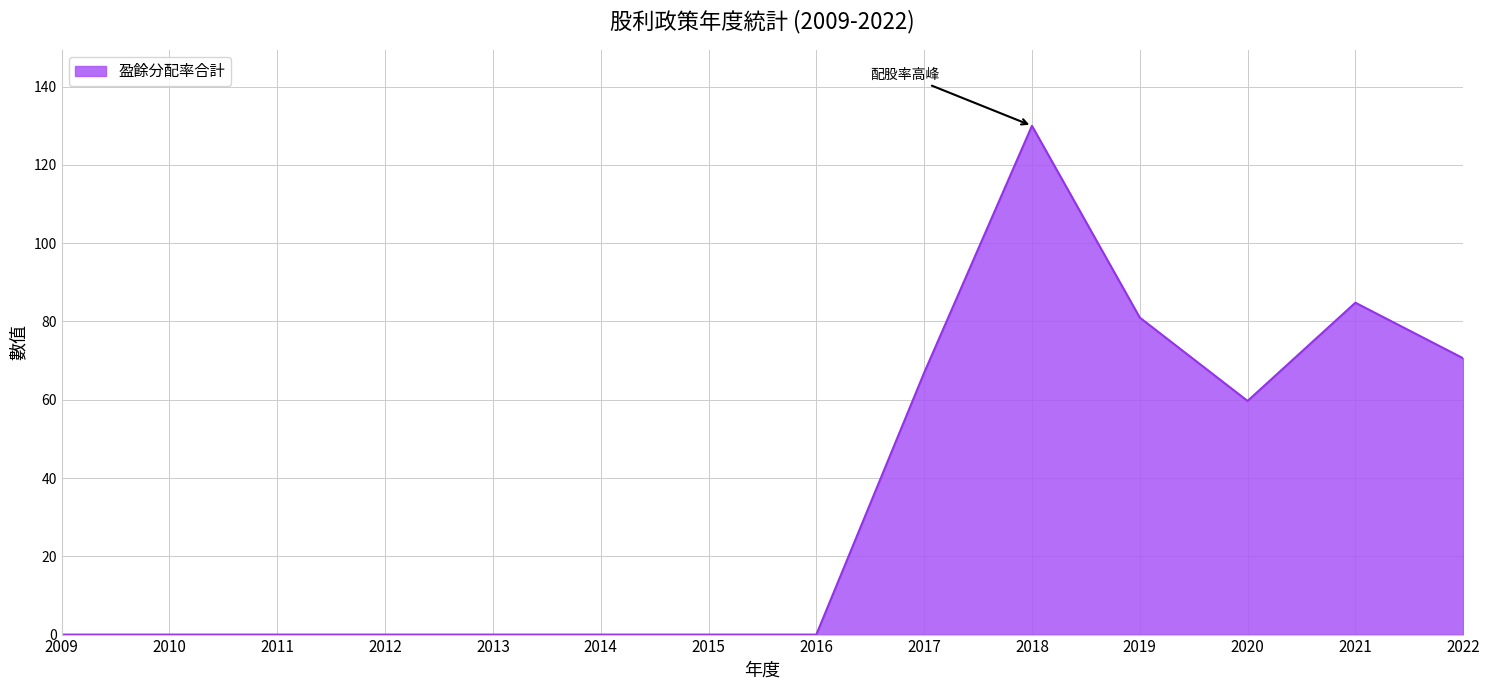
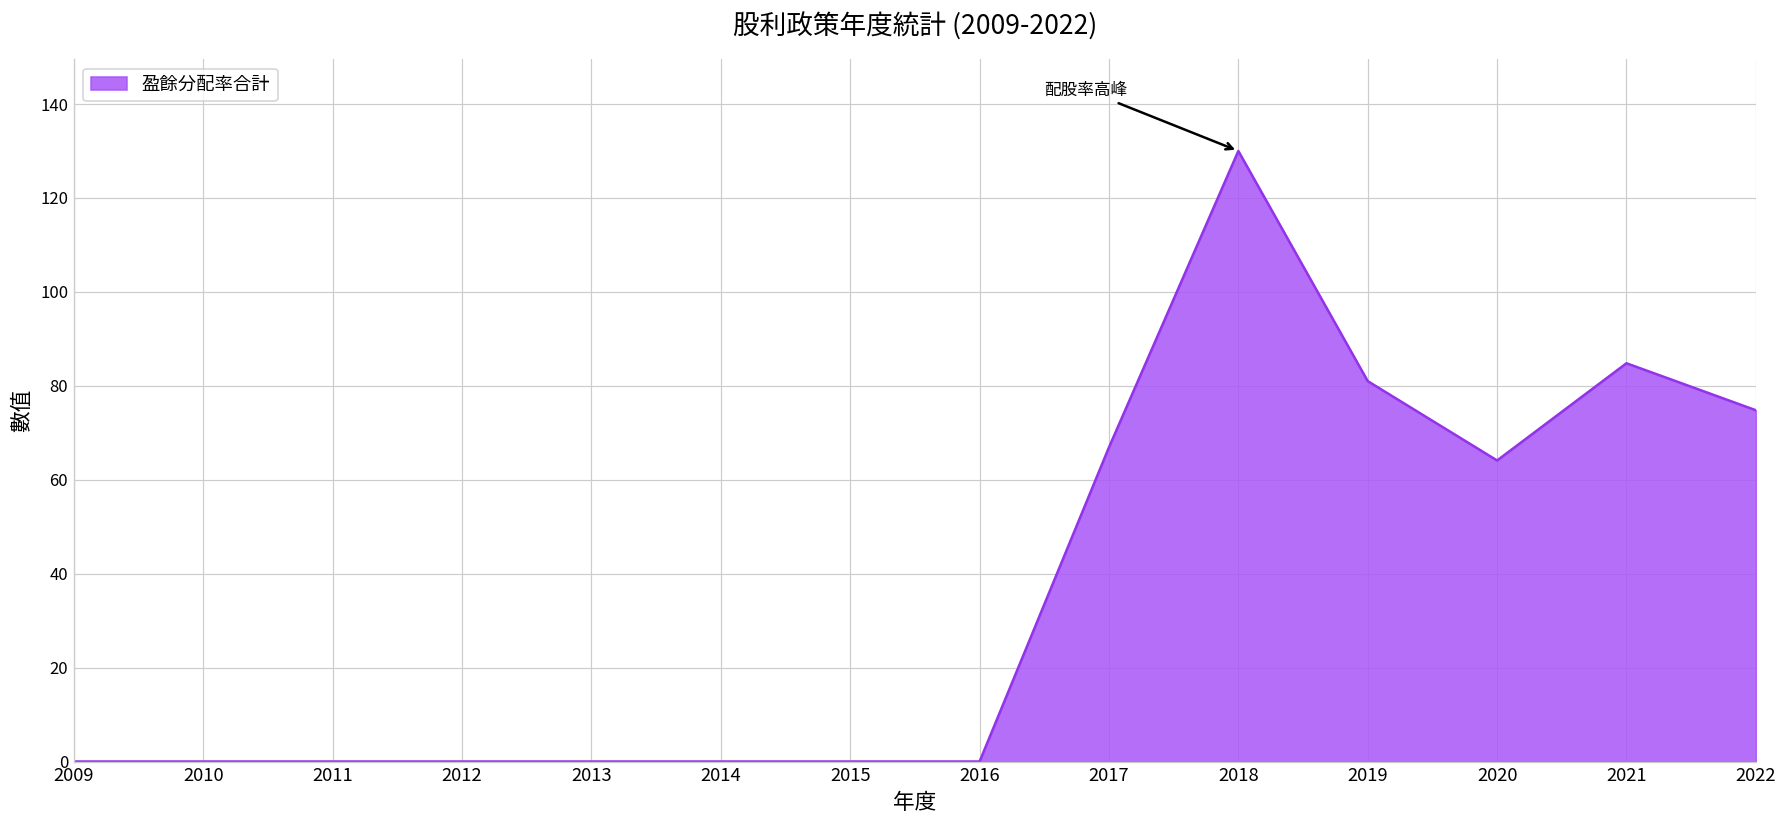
2020: 60 -> 64
2022: 71 -> 75
